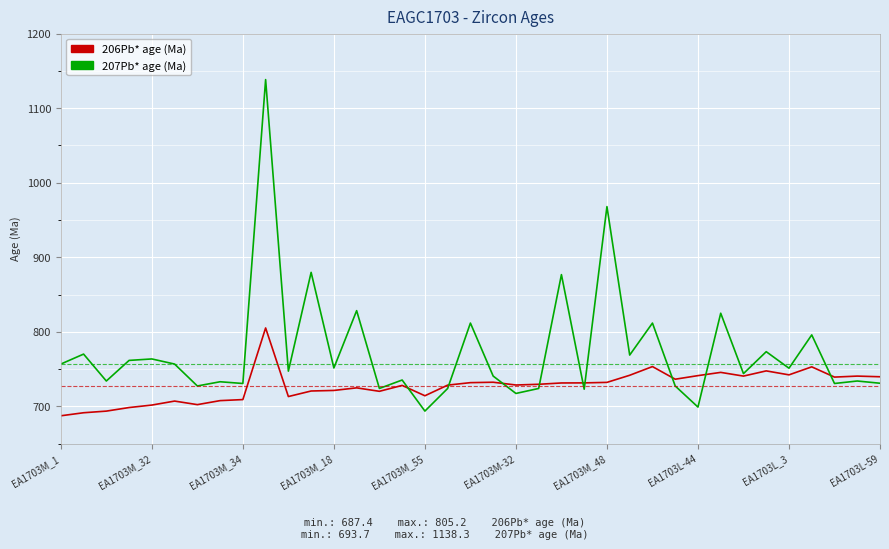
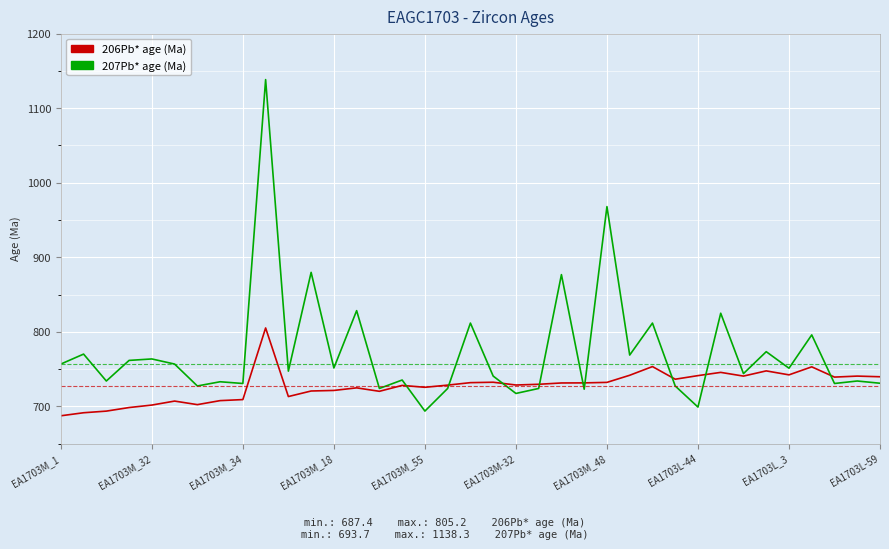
206Pb* age (Ma), EA1703M_55: 710 -> 730
